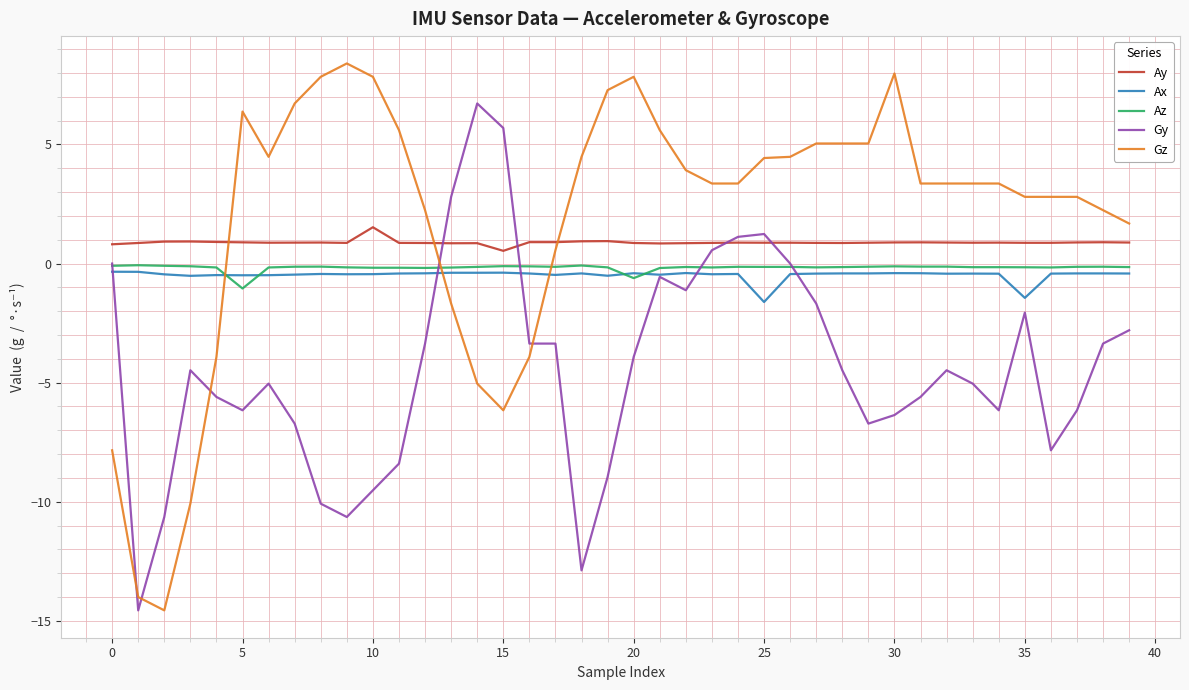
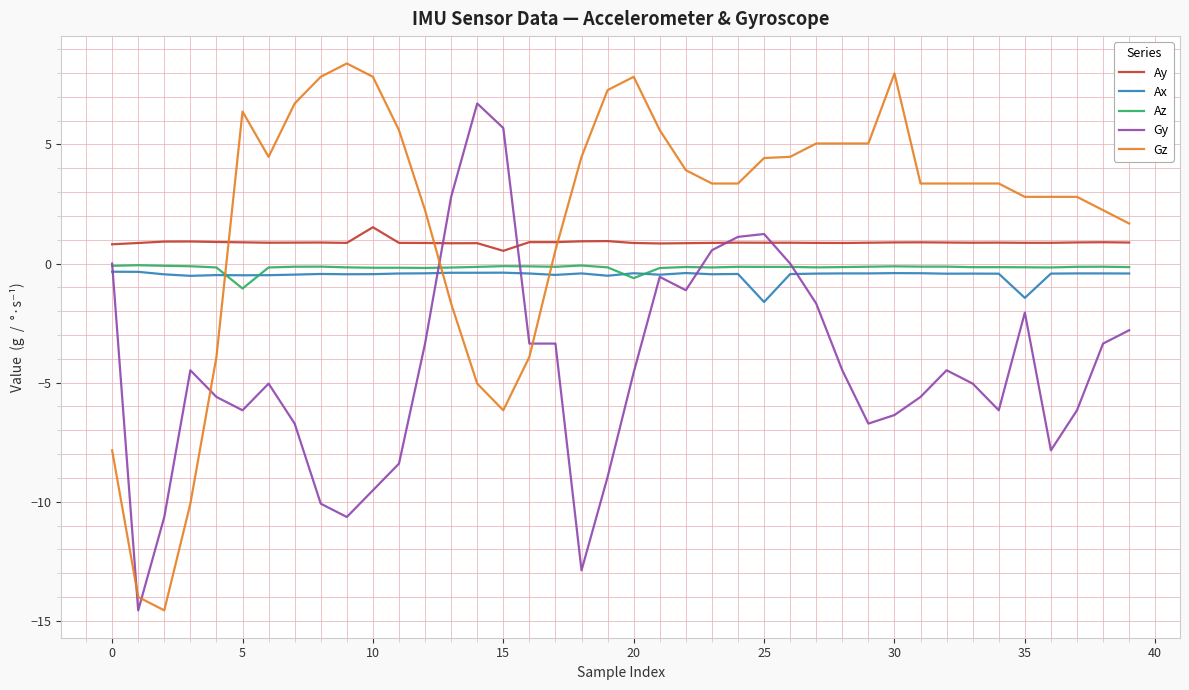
Gy, 20: -3.9 -> -4.6
